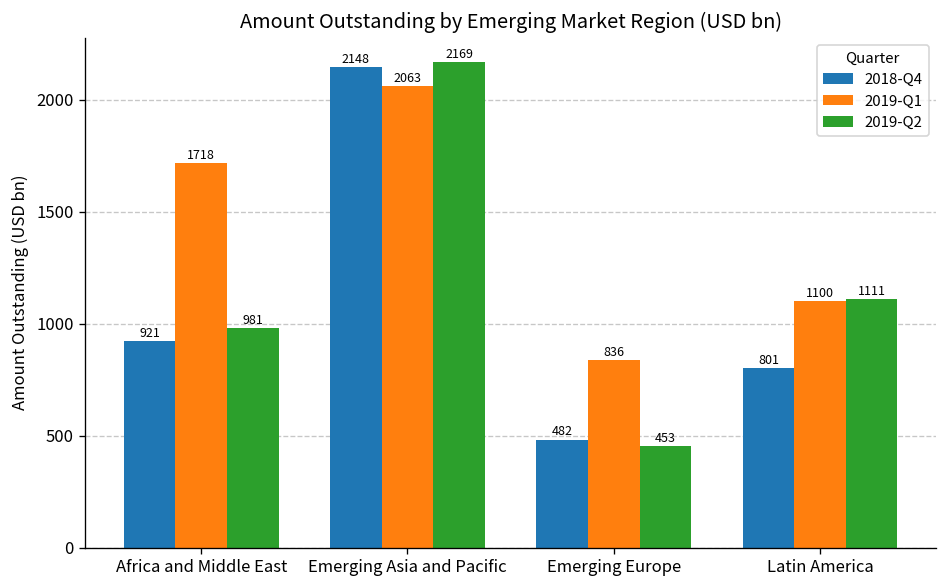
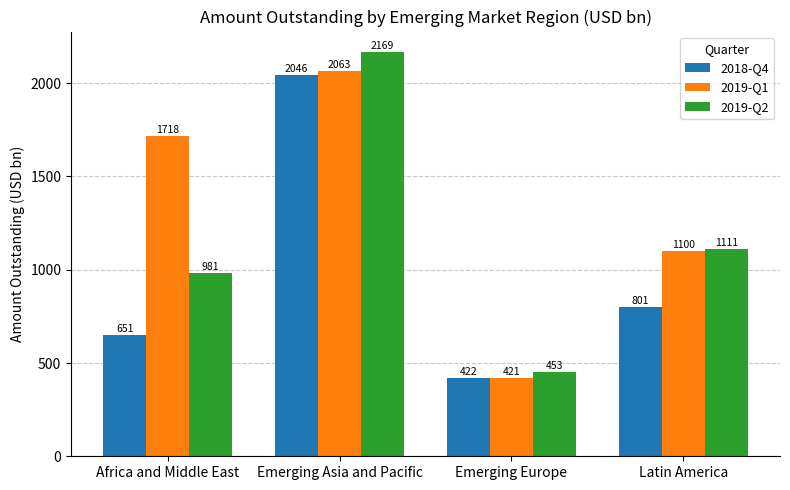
2018-Q4, Africa and Middle East: 921 -> 651
2018-Q4, Emerging Asia and Pacific: 2148 -> 2046
2018-Q4, Emerging Europe: 482 -> 422
2019-Q1, Emerging Europe: 836 -> 421
